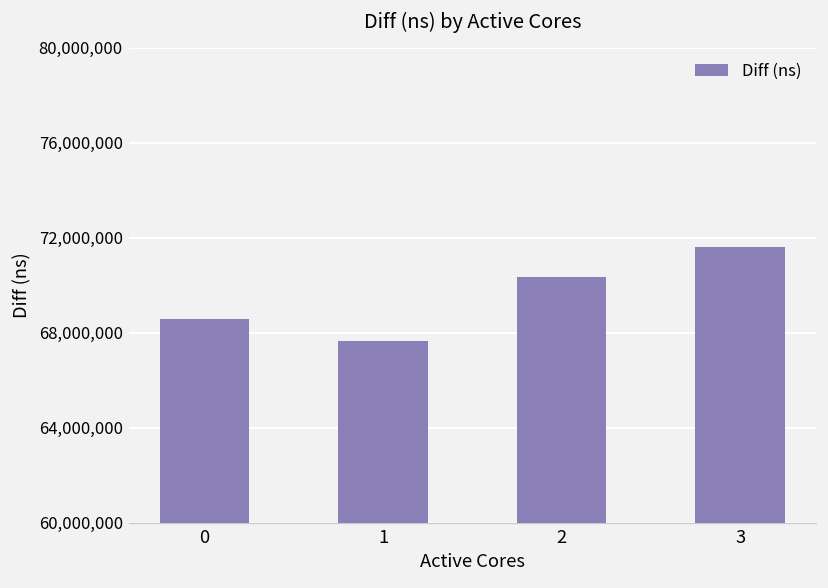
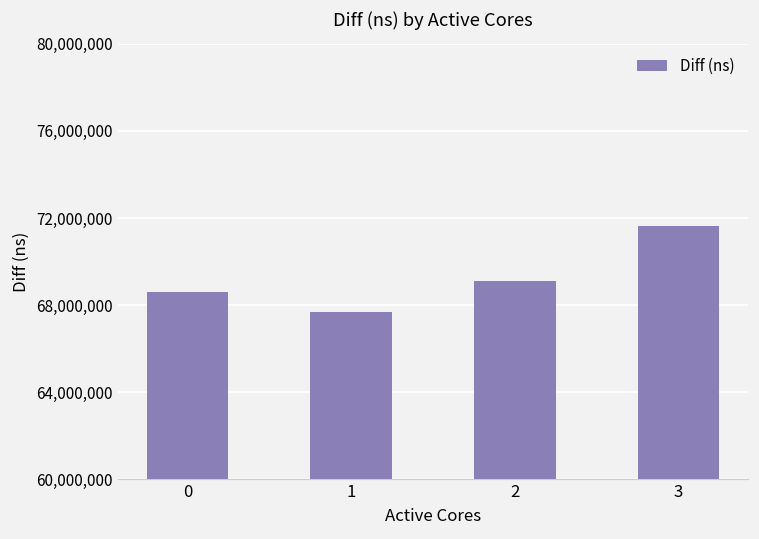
2: 70,400,000 -> 69,100,000
